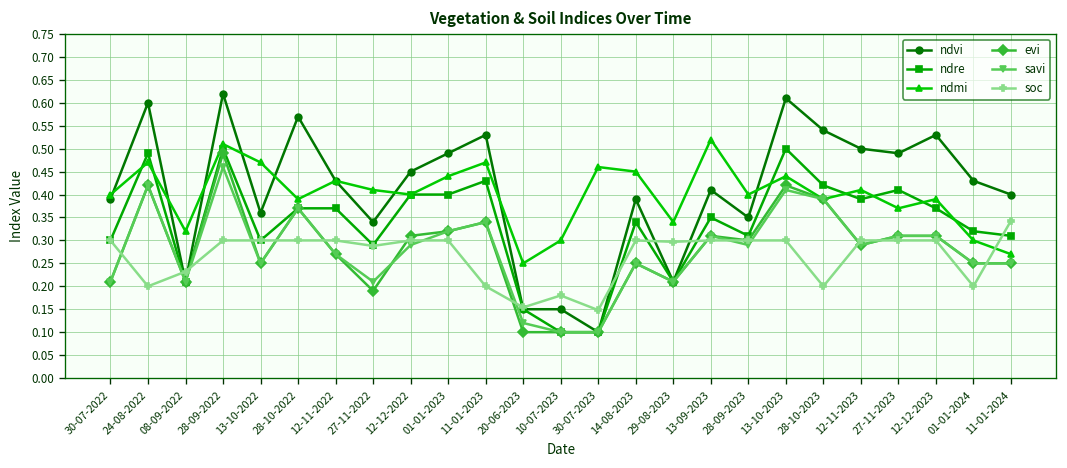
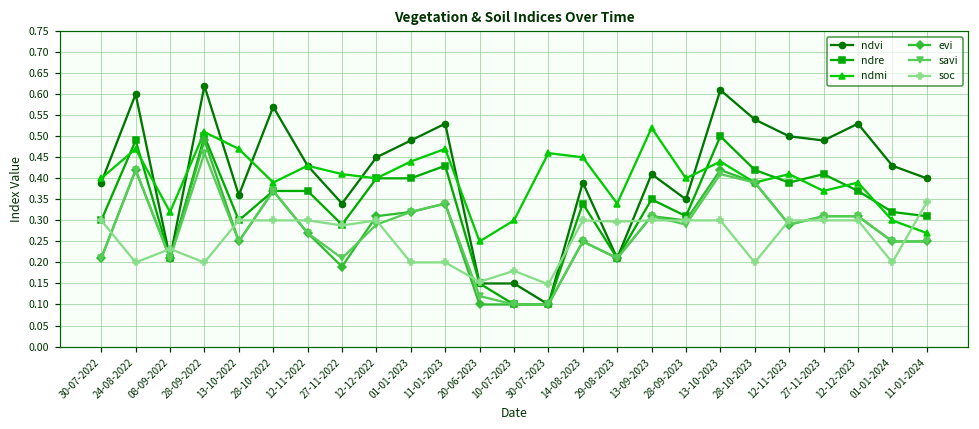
soc, 28-09-2022: 0.3 -> 0.2
soc, 01-01-2023: 0.3 -> 0.2
